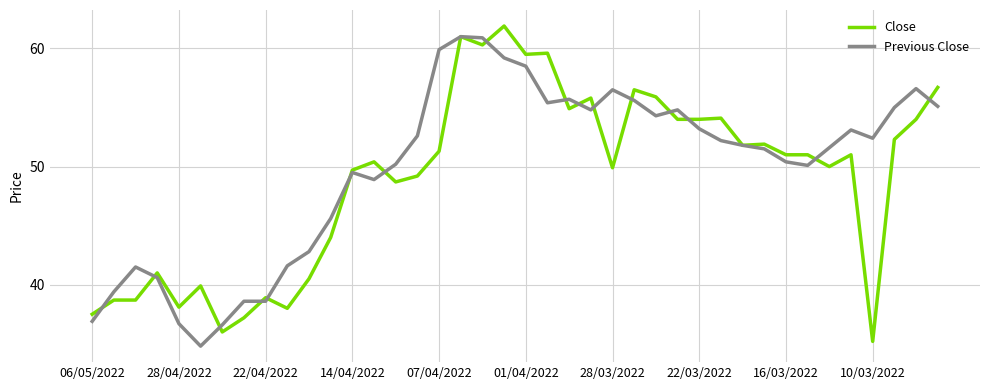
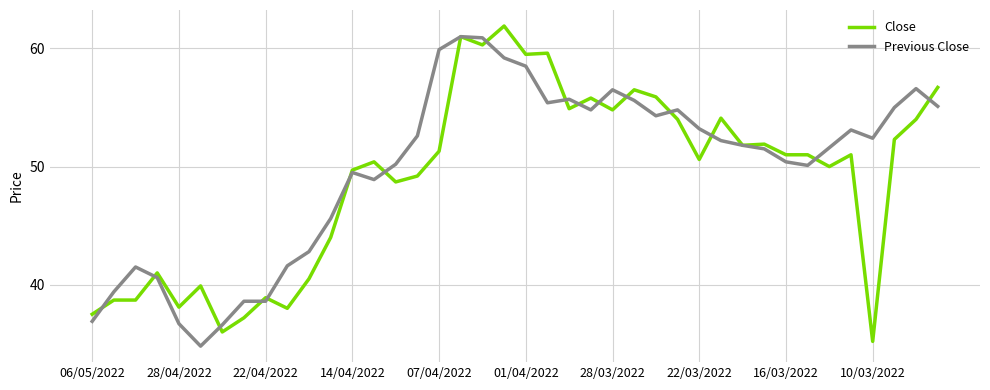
Close, 28/03/2022: 49.9 -> 54.8
Close, 22/03/2022: 54.0 -> 50.6
